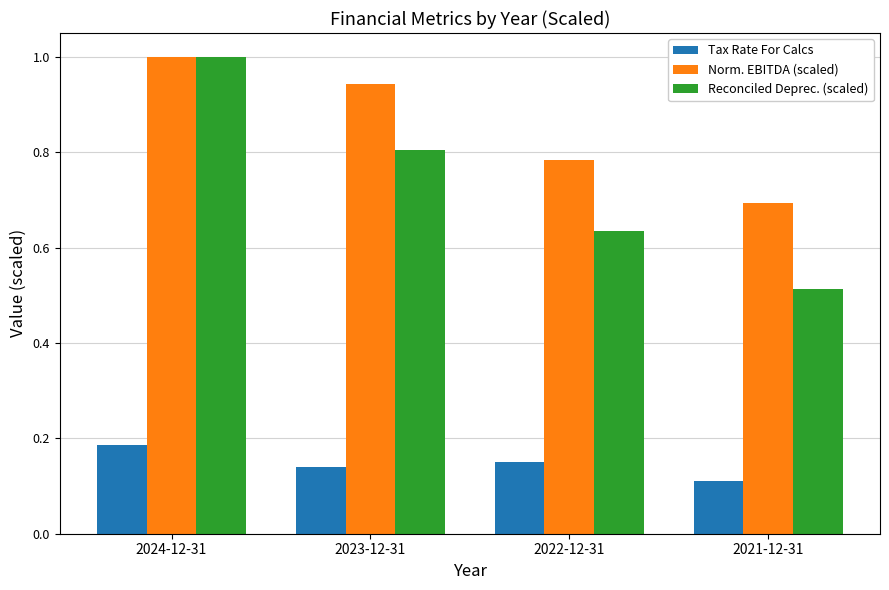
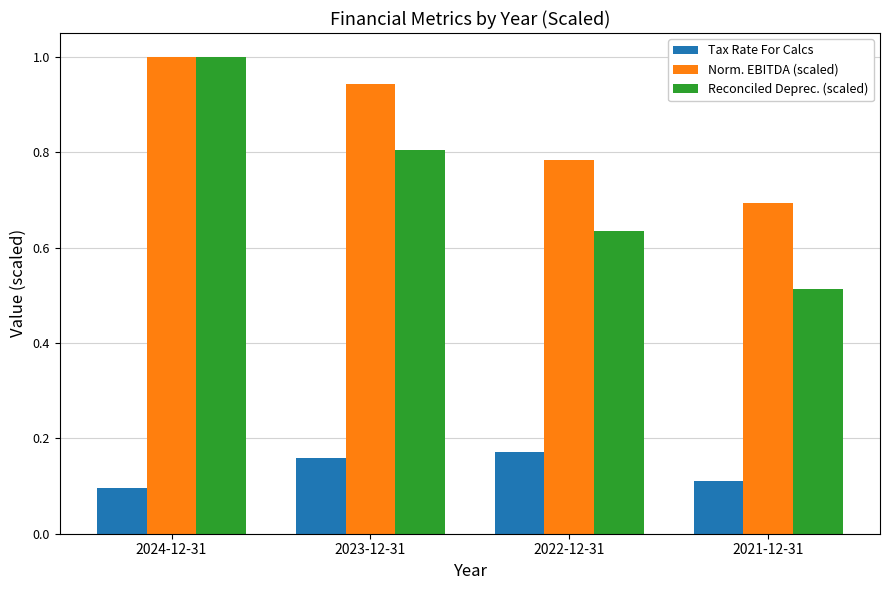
Tax Rate For Calcs, 2024-12-31: 0.19 -> 0.10
Tax Rate For Calcs, 2023-12-31: 0.14 -> 0.16
Tax Rate For Calcs, 2022-12-31: 0.15 -> 0.17
